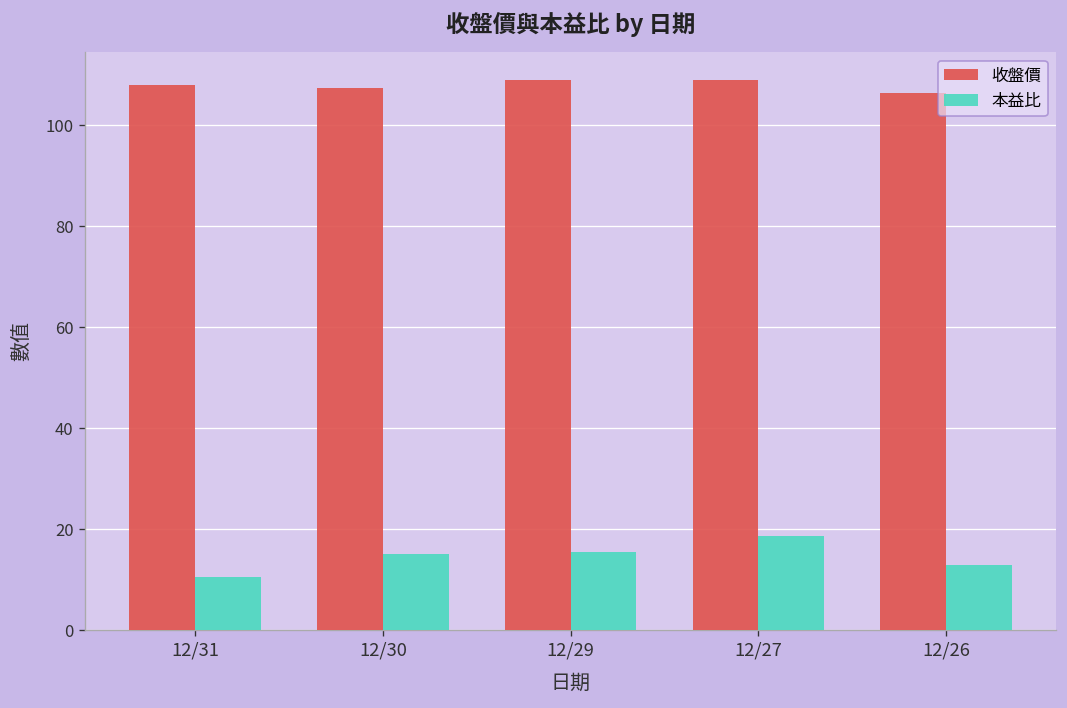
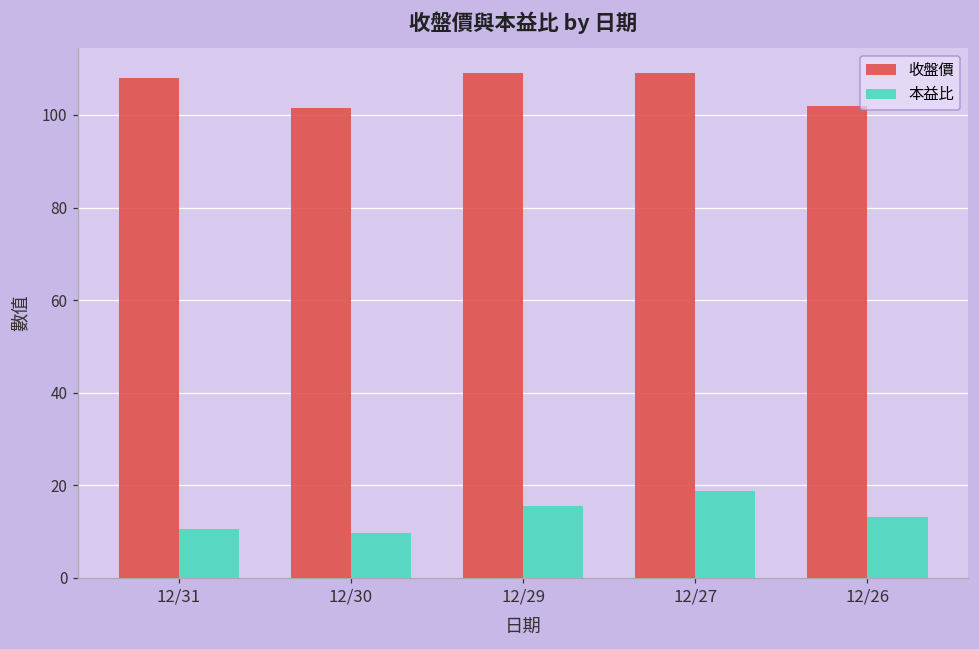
收盤價, 12/30: 108 -> 102
本益比, 12/30: 15 -> 10
收盤價, 12/26: 107 -> 102
